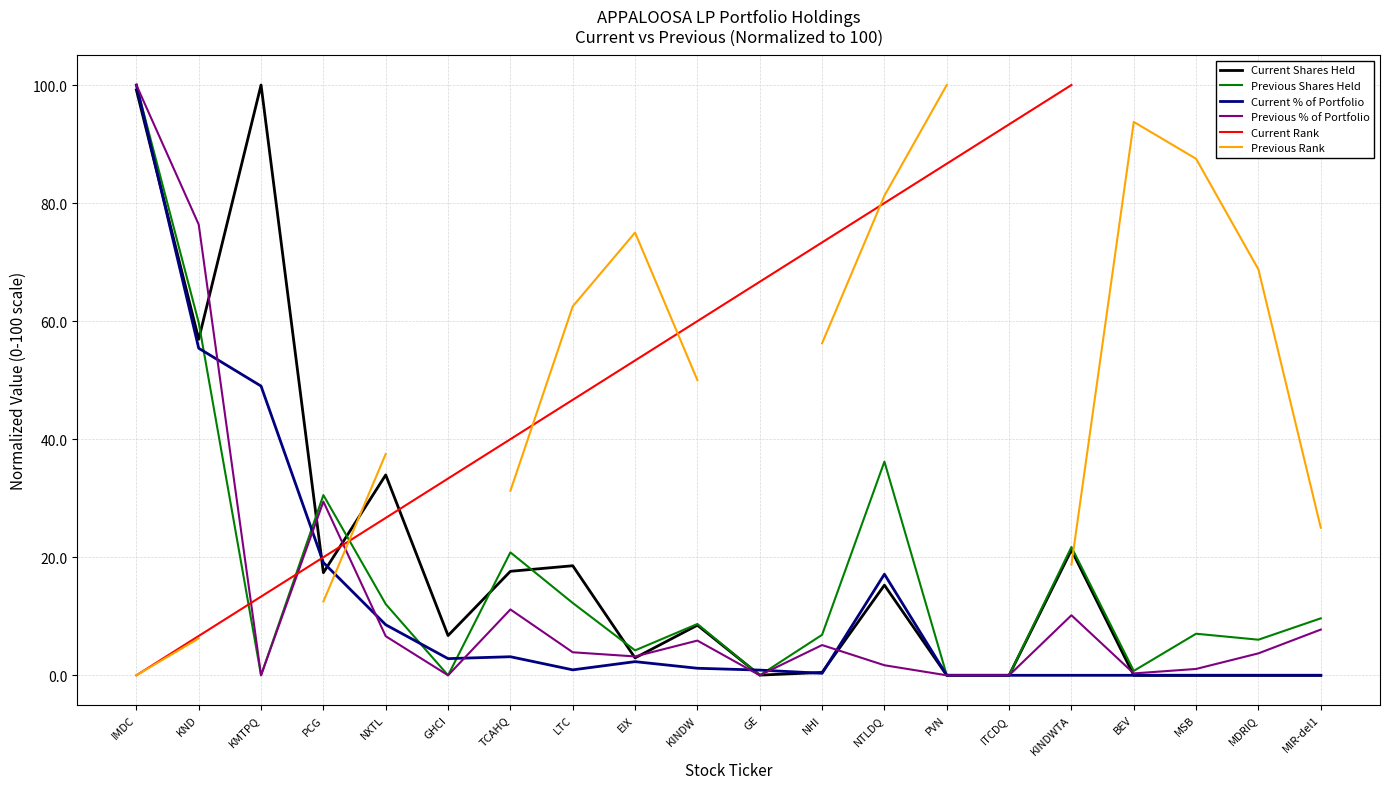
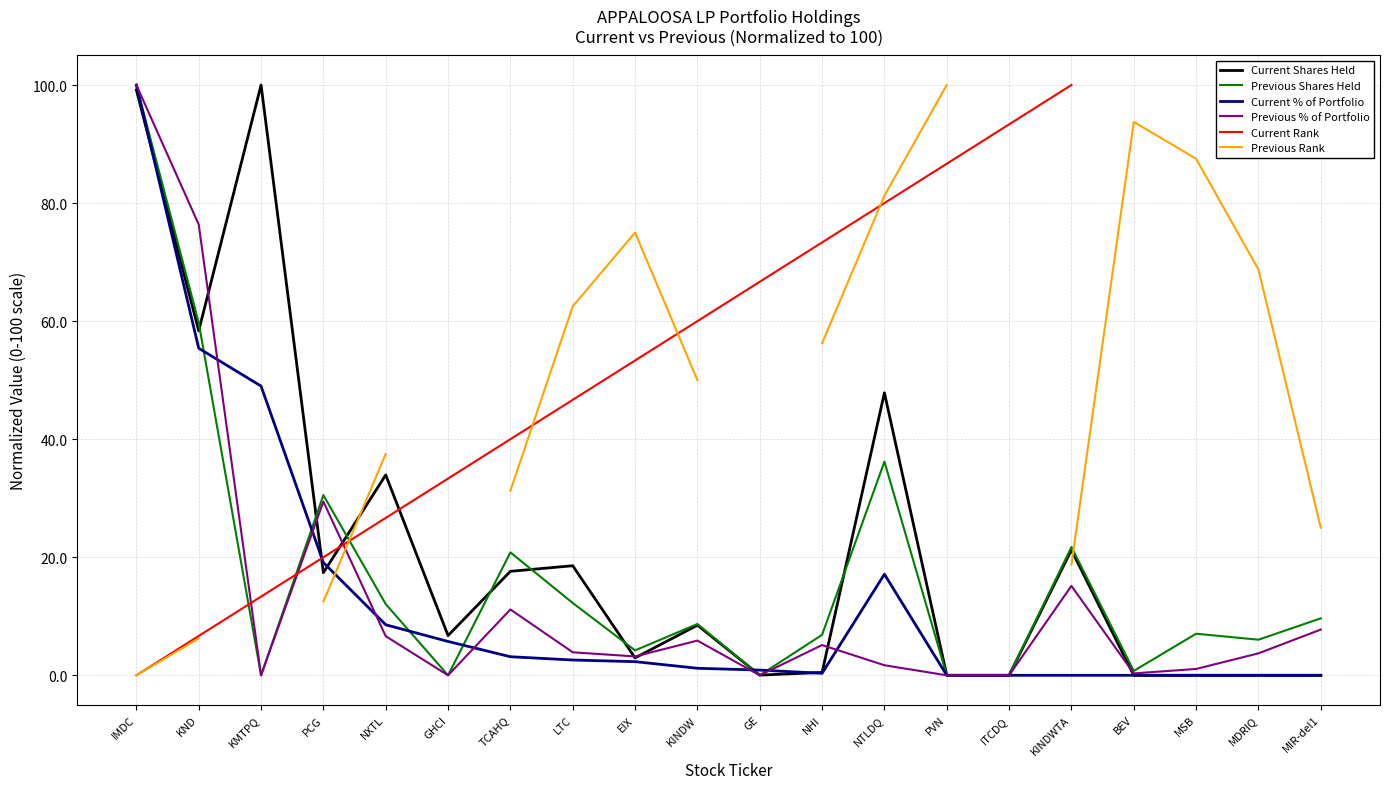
Current Shares Held, KND: 57 -> 58
Current % of Portfolio, GHCI: 3 -> 6
Current % of Portfolio, LTC: 1 -> 3
Current Shares Held, NTLDQ: 15 -> 48
Previous % of Portfolio, KINDWTA: 10 -> 15
